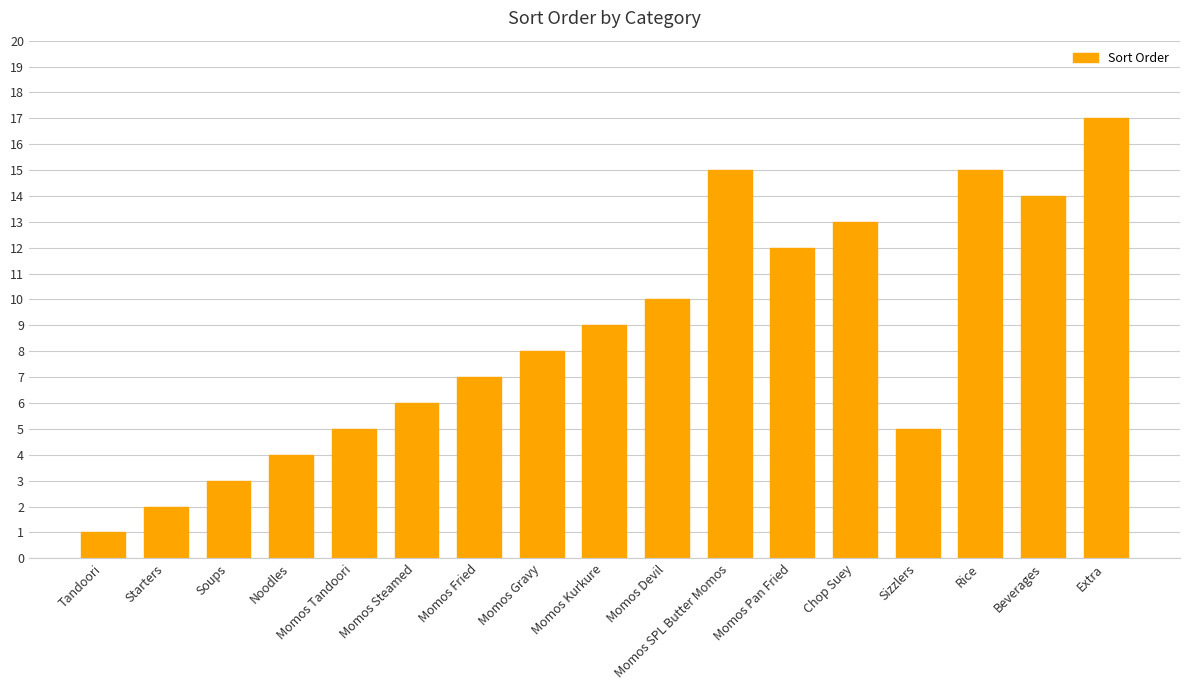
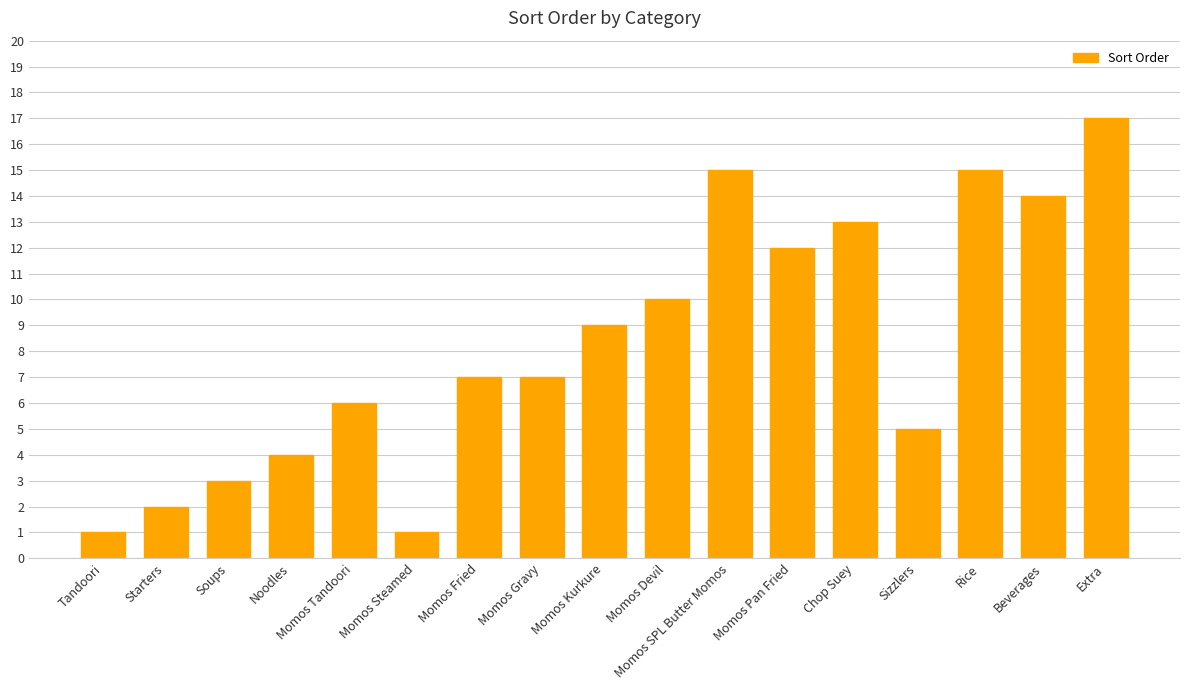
Momos Tandoori: 5 -> 6
Momos Steamed: 6 -> 1
Momos Gravy: 8 -> 7
